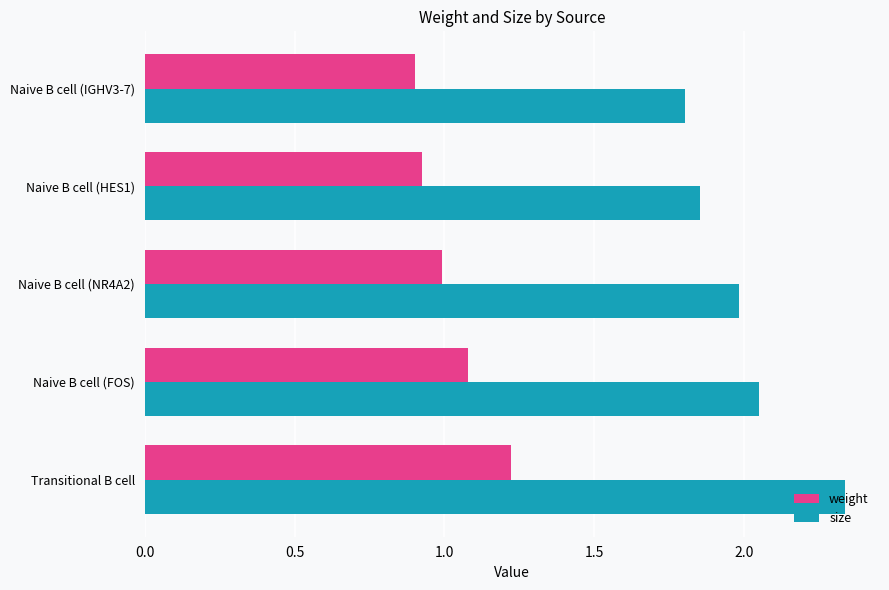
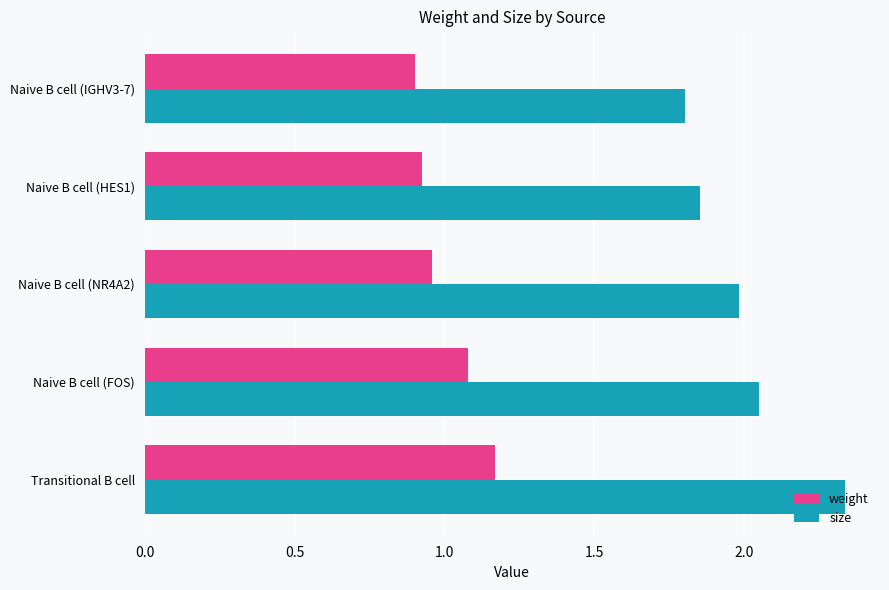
weight, Naive B cell (NR4A2): 0.99 -> 0.96
weight, Transitional B cell: 1.22 -> 1.17
